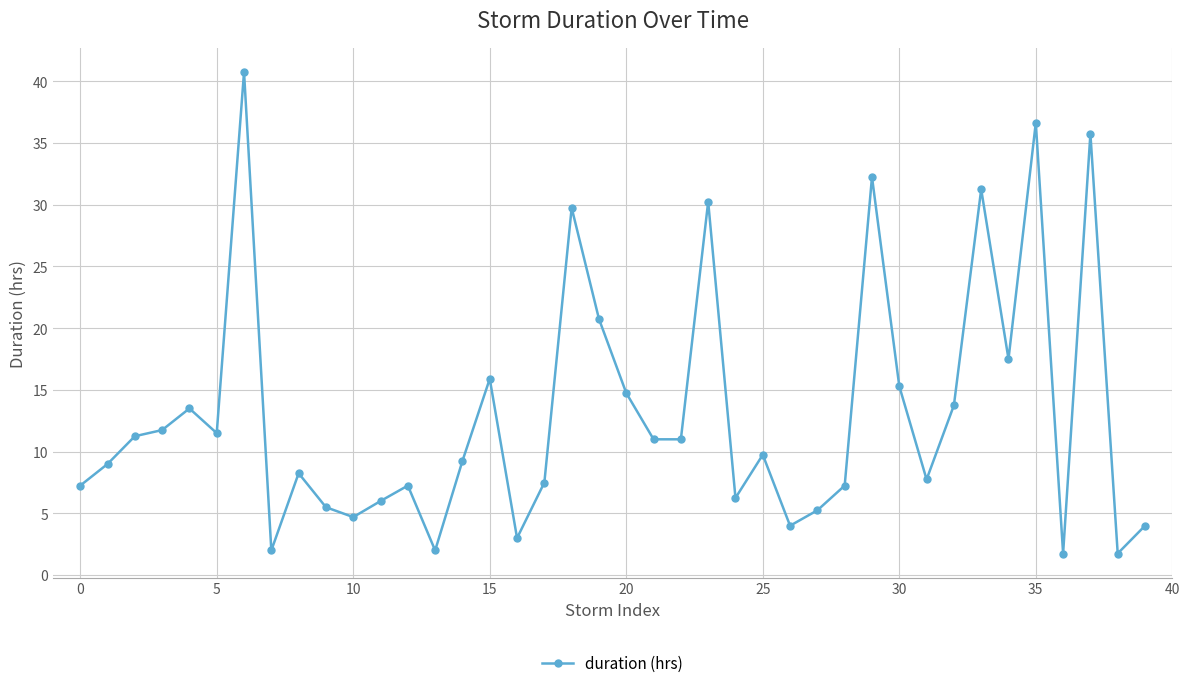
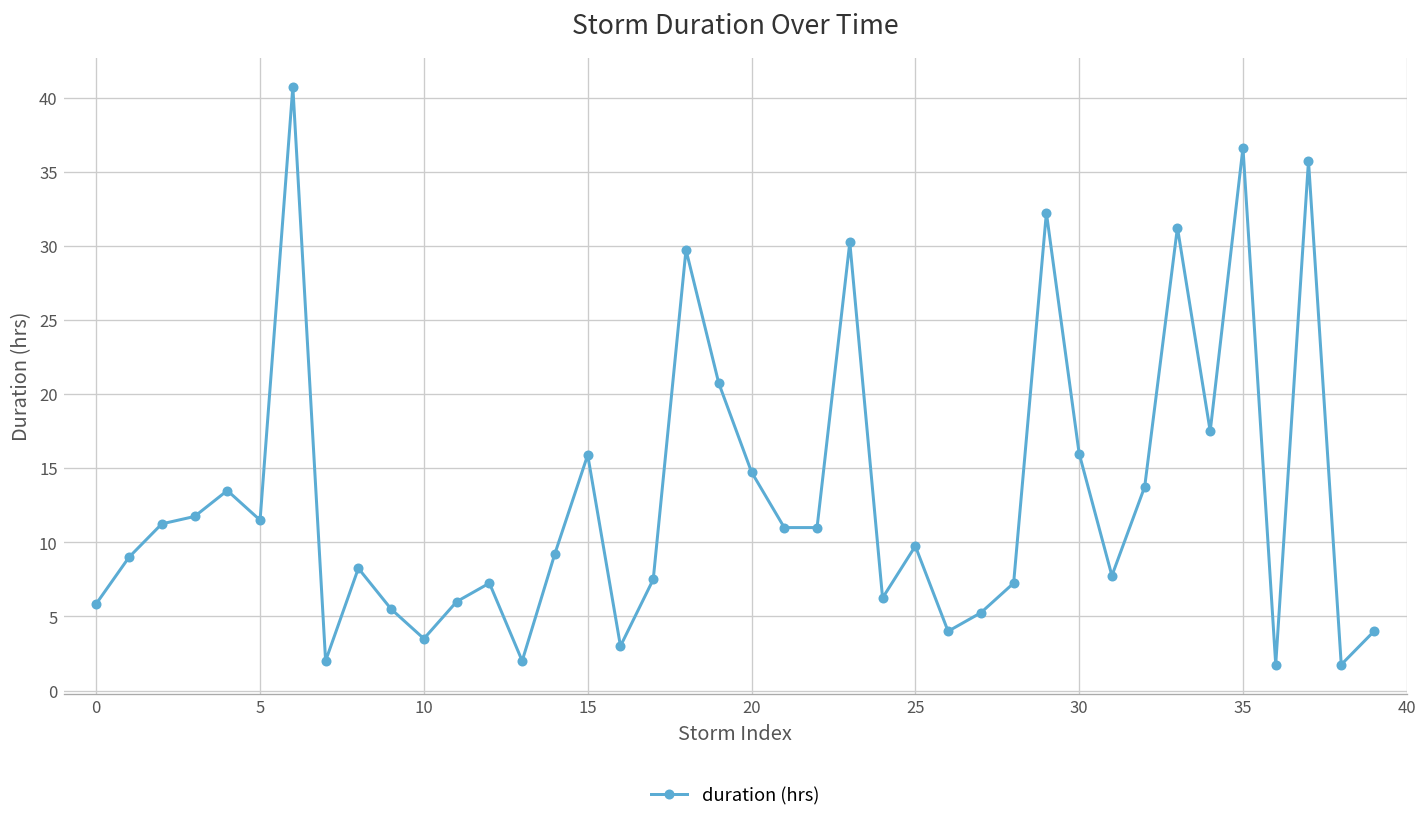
0: 7.3 -> 5.9
10: 4.7 -> 3.5
30: 15.3 -> 16.0
